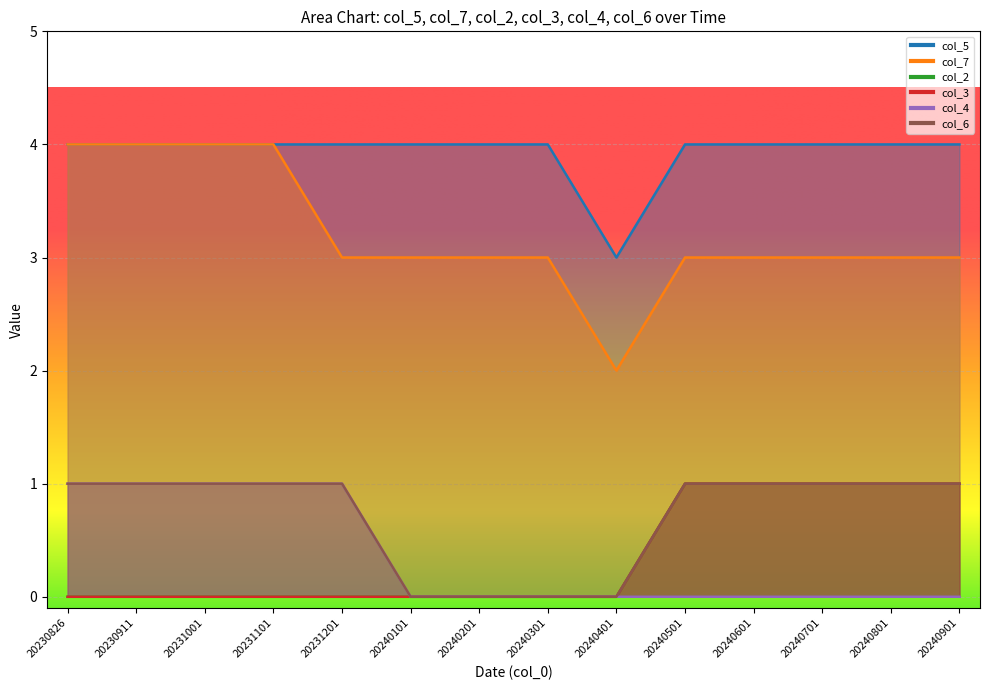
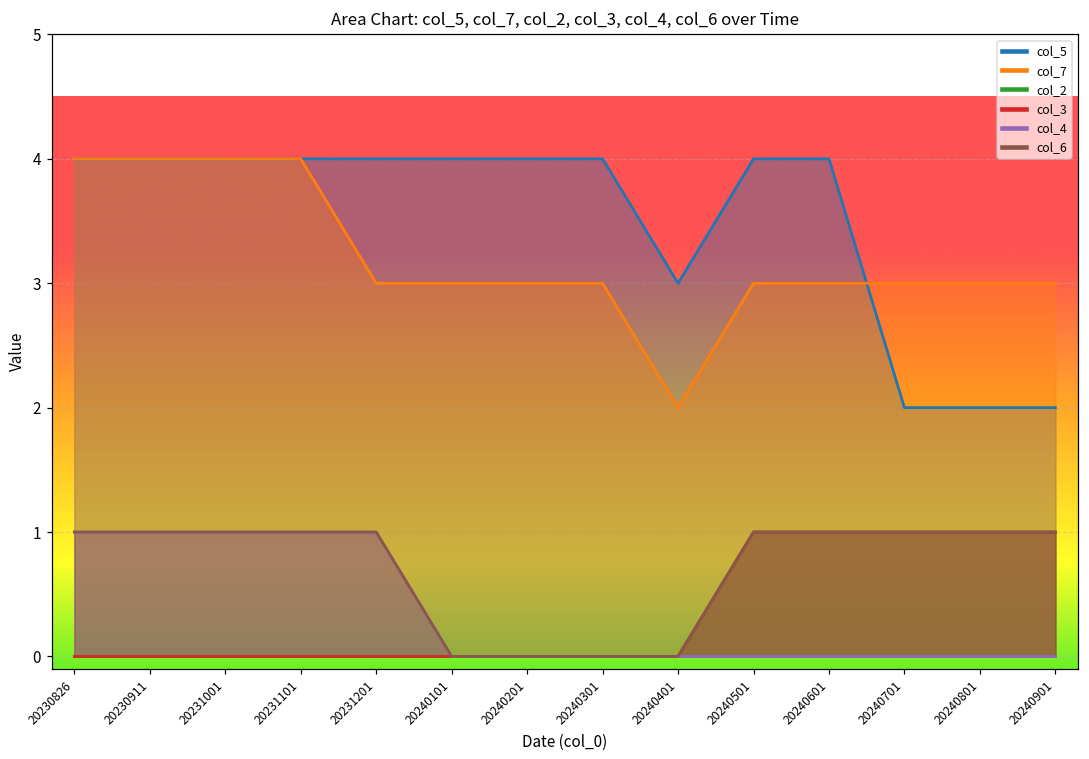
col_5, 20240701: 4 -> 2
col_5, 20240801: 4 -> 2
col_5, 20240901: 4 -> 2
